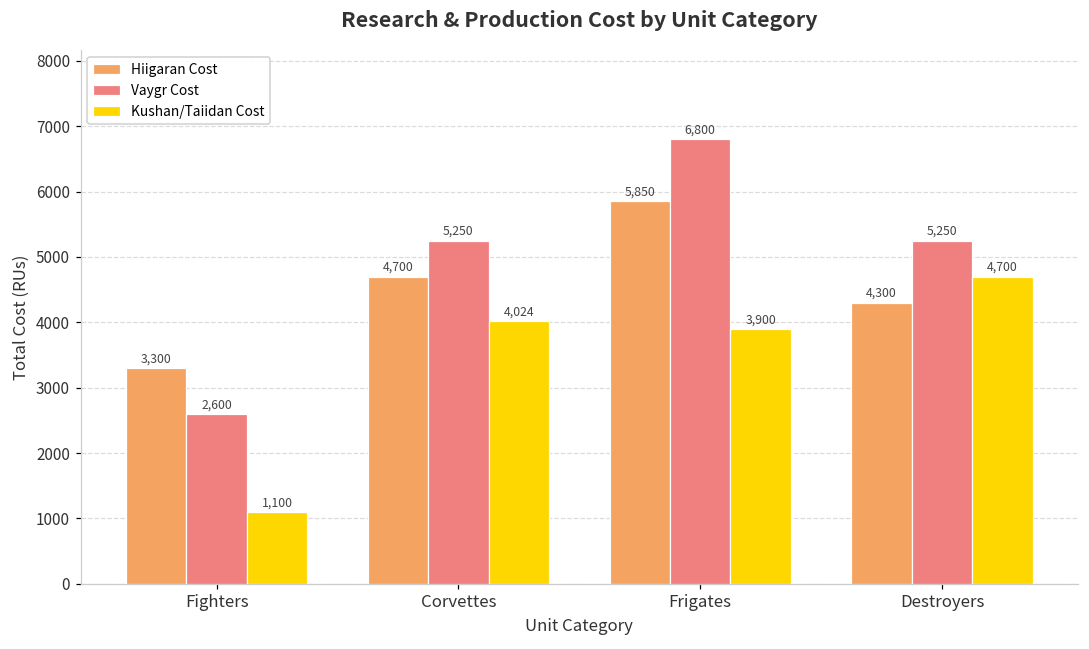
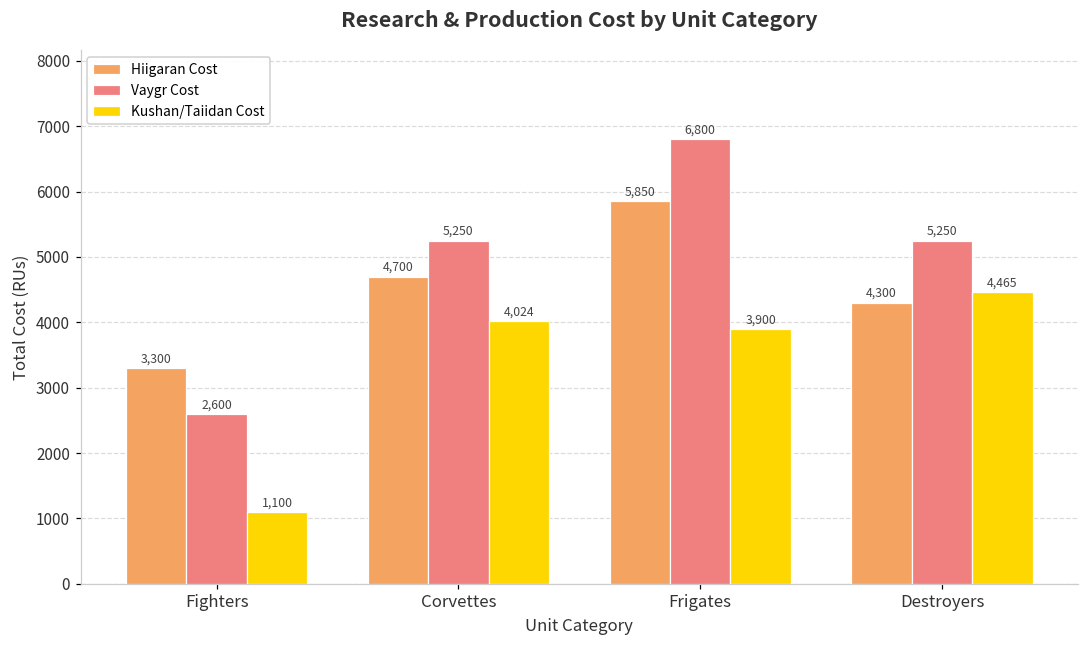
Kushan/Taiidan Cost, Destroyers: 4,700 -> 4,465
